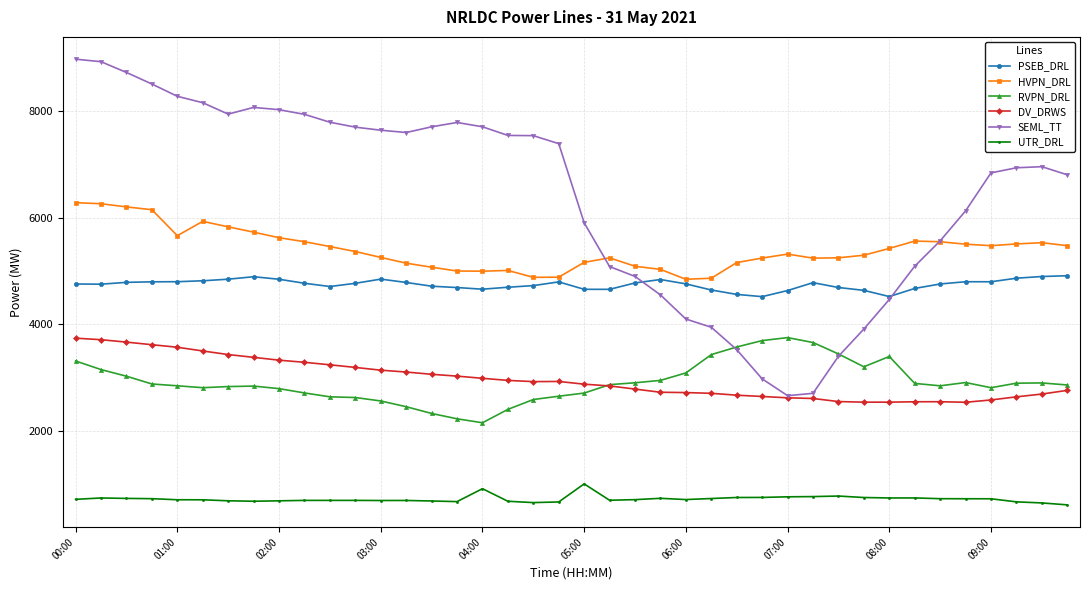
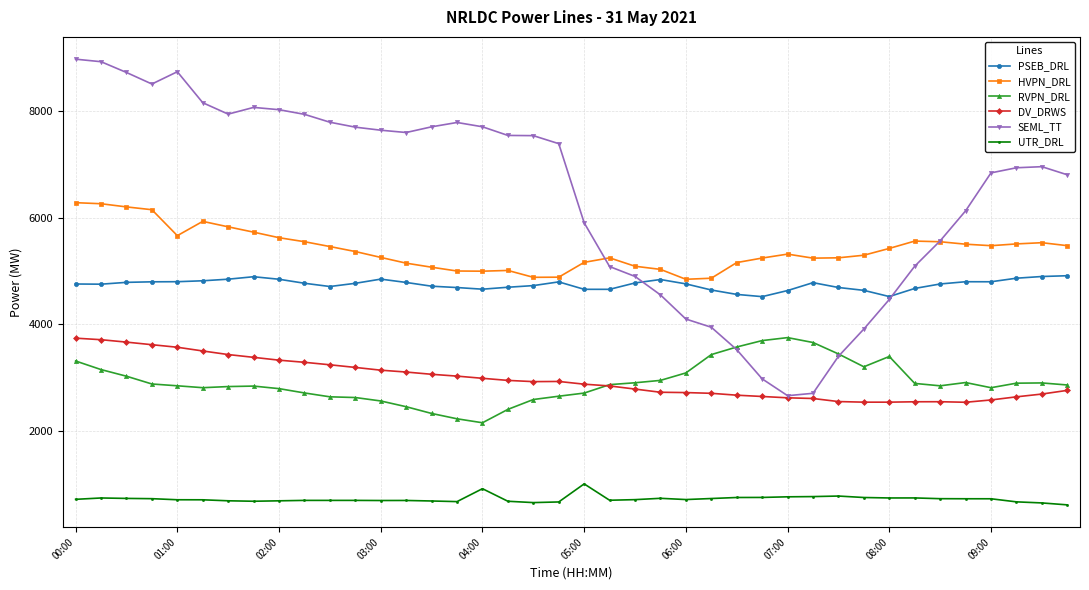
SEML_TT, 01:00: 8300 -> 8700
